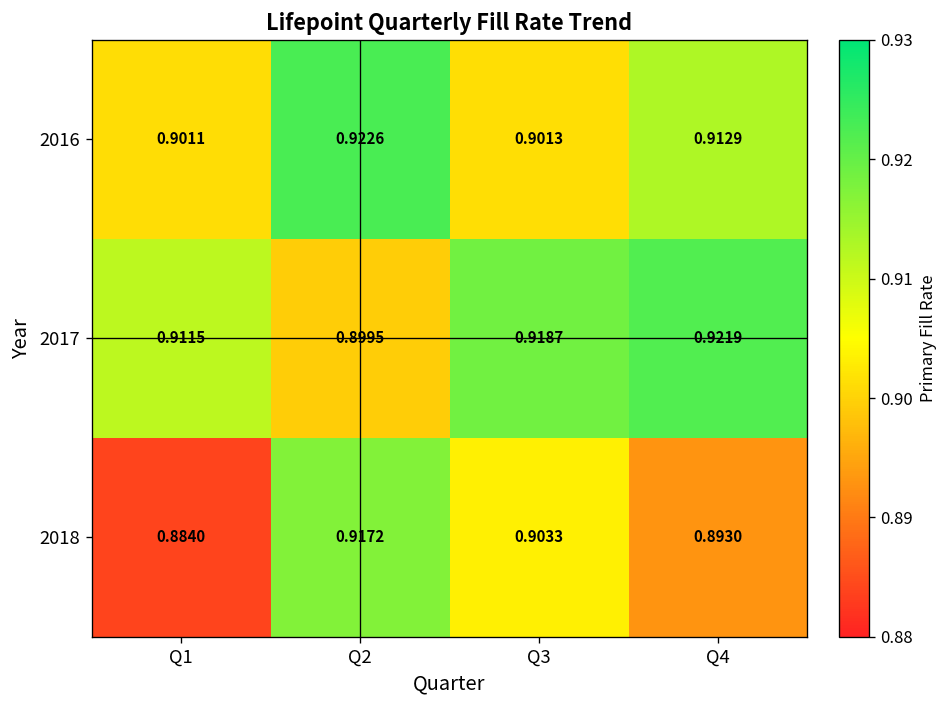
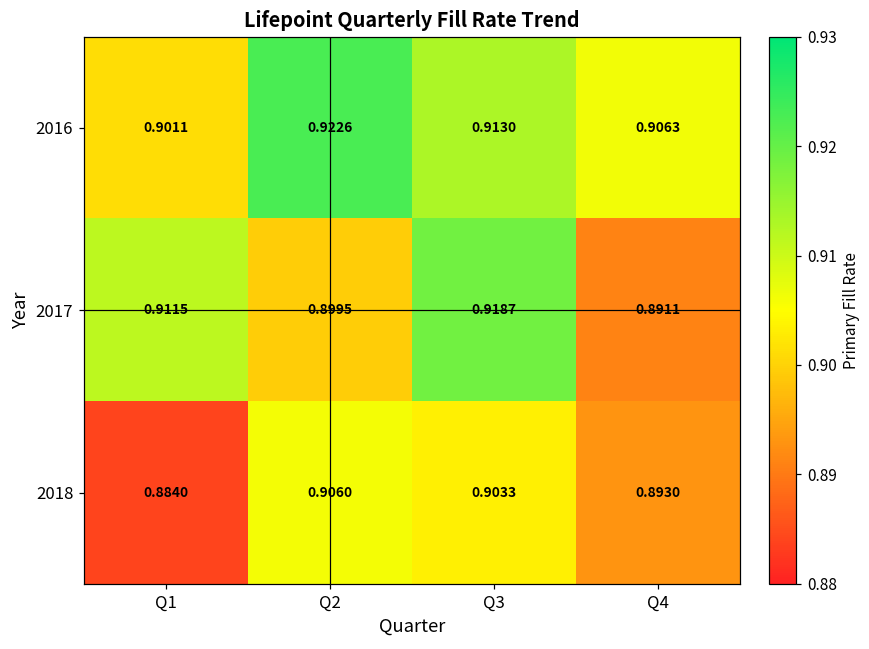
2016, Q3: 0.9013 -> 0.9130
2016, Q4: 0.9129 -> 0.9063
2017, Q4: 0.9219 -> 0.8911
2018, Q2: 0.9172 -> 0.9060
